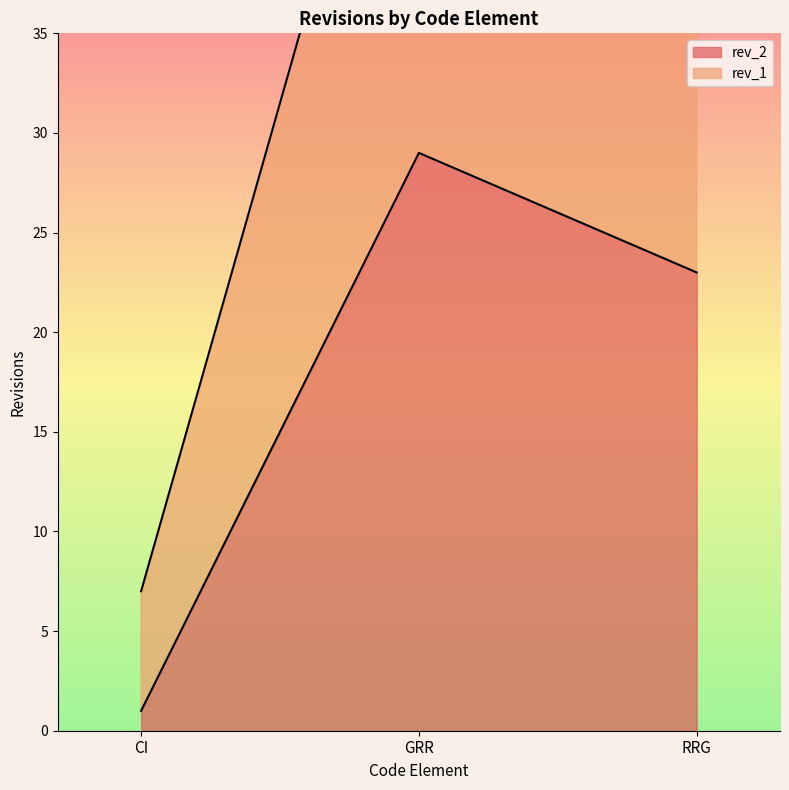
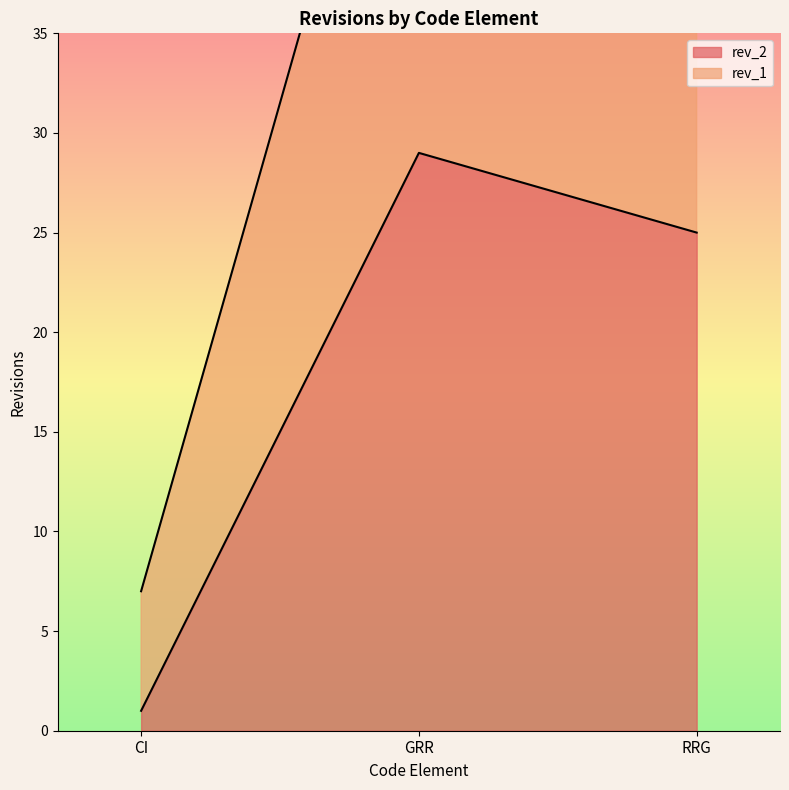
rev_2, RRG: 23 -> 25
